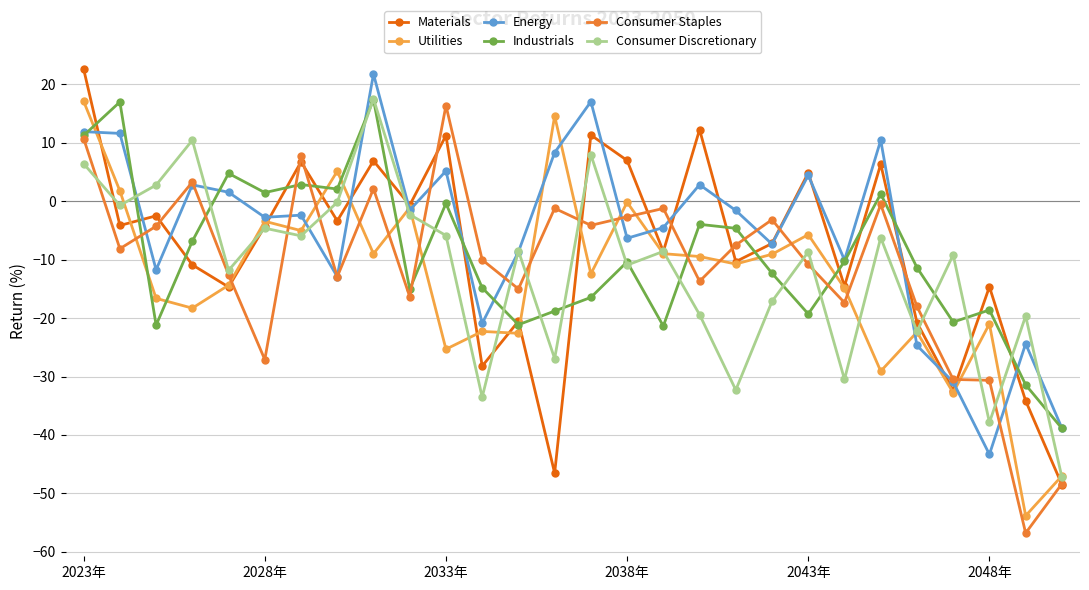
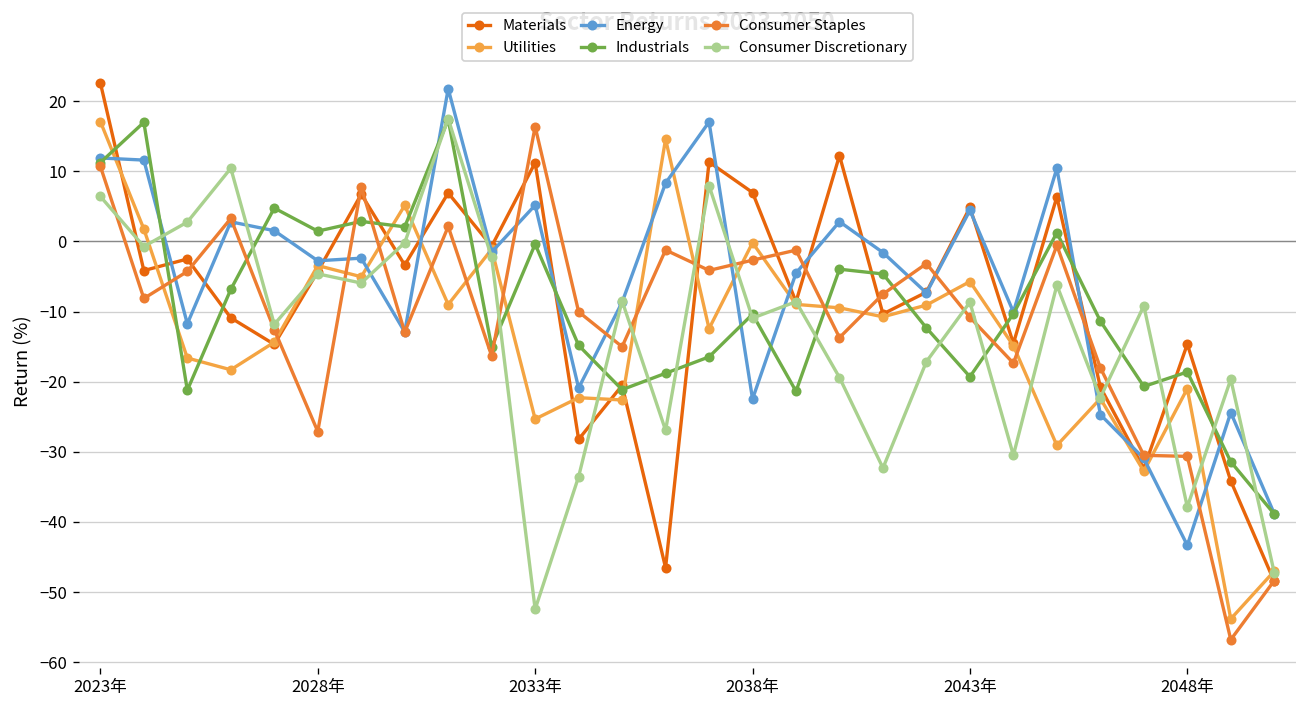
Consumer Discretionary, 2033年: -6 -> -52
Energy, 2038年: -6 -> -22
